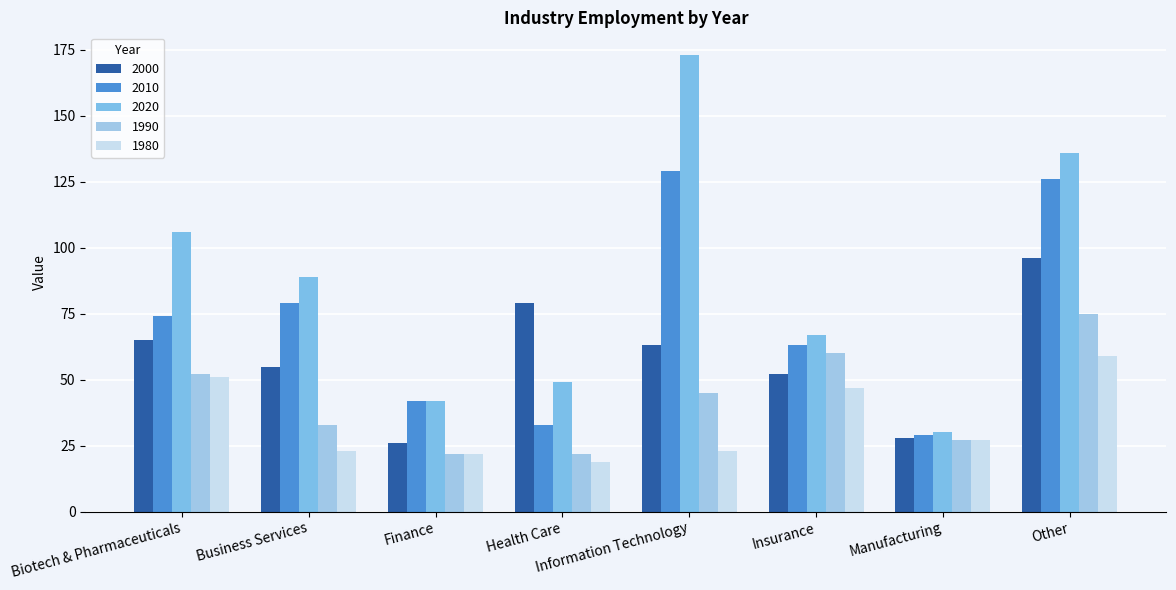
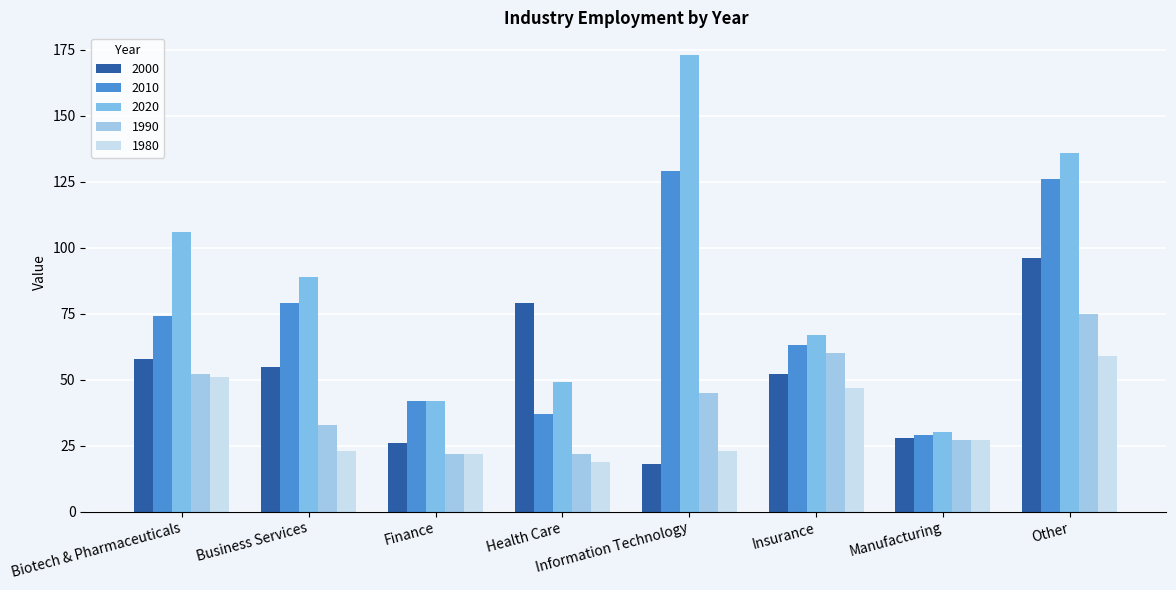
2000, Biotech & Pharmaceuticals: 65 -> 58
2010, Health Care: 33 -> 37
2000, Information Technology: 63 -> 18
